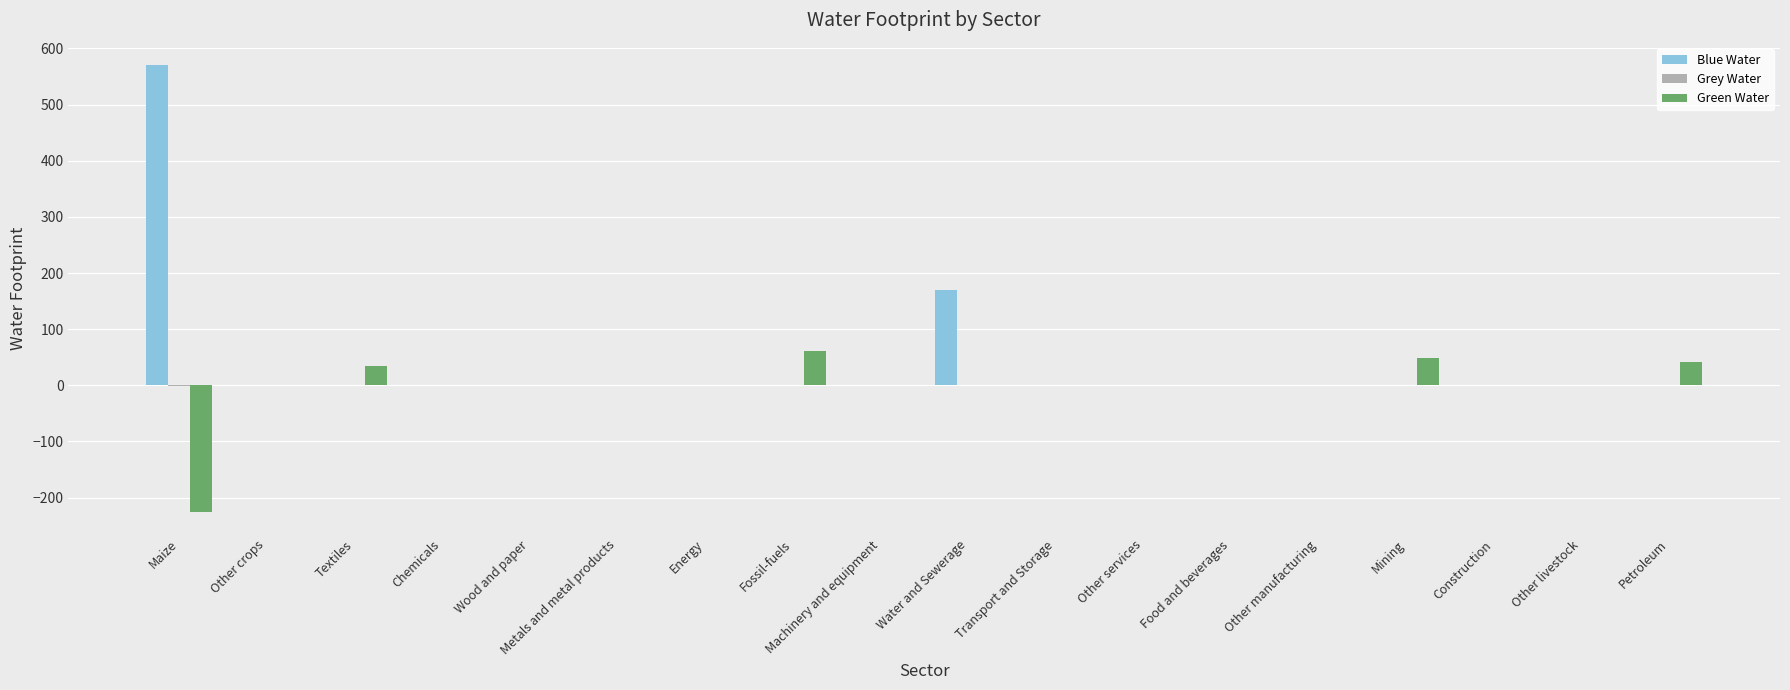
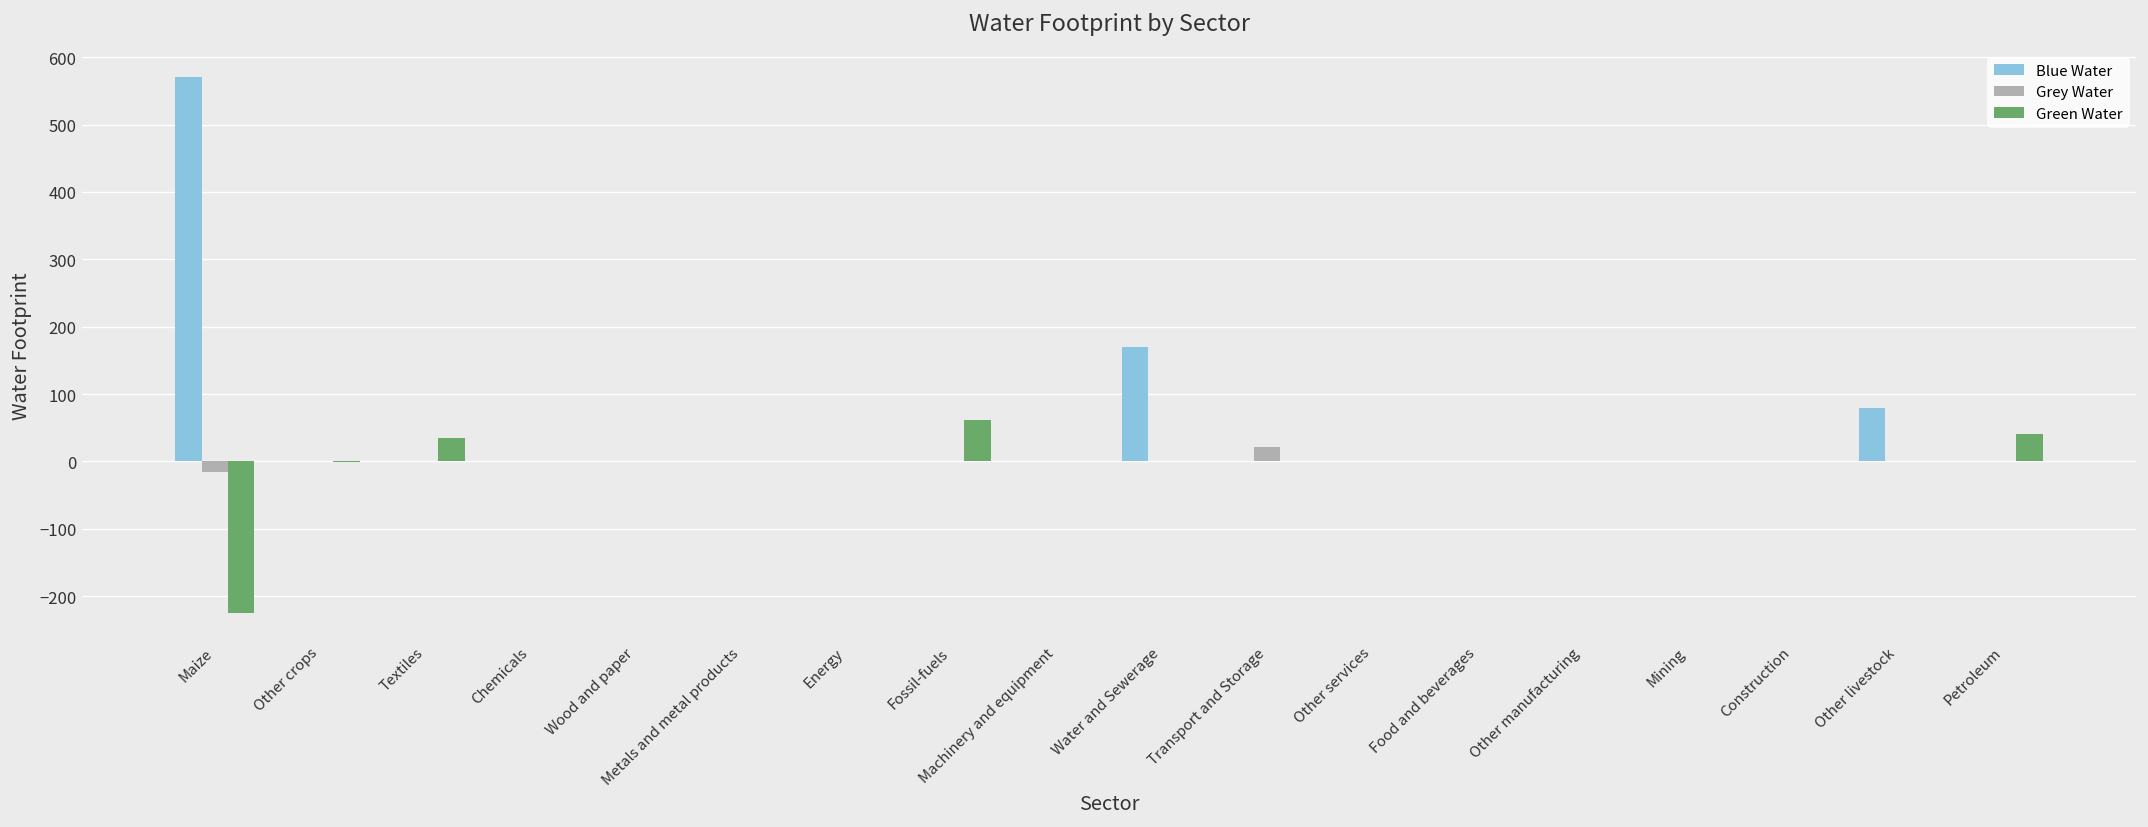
Grey Water, Maize: 0 -> -20
Grey Water, Transport and Storage: 0 -> 20
Green Water, Mining: 50 -> 0
Blue Water, Other livestock: 0 -> 80
